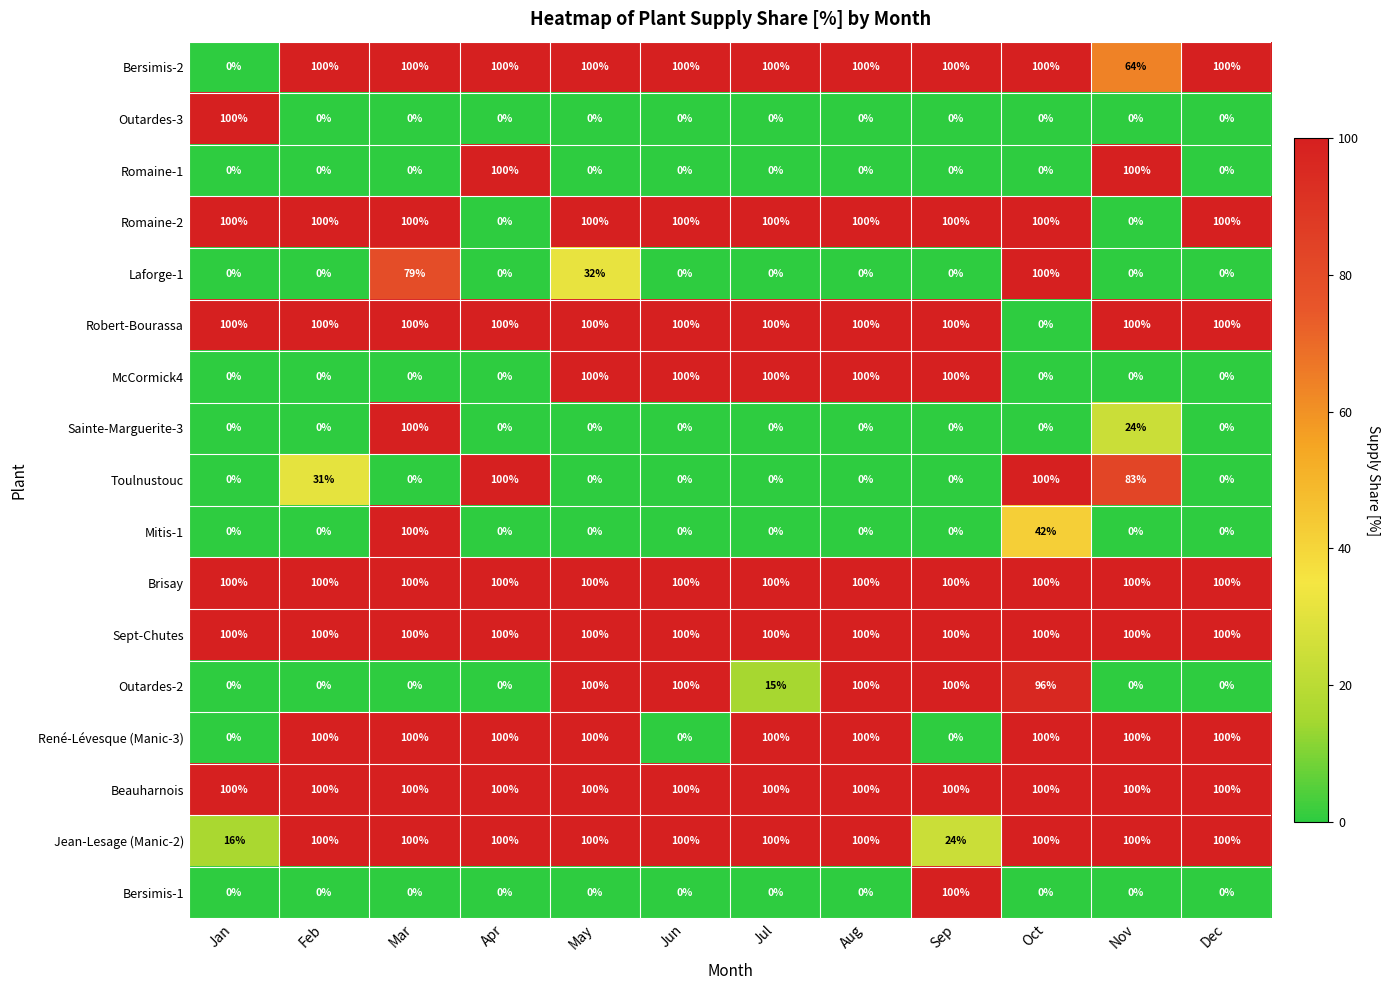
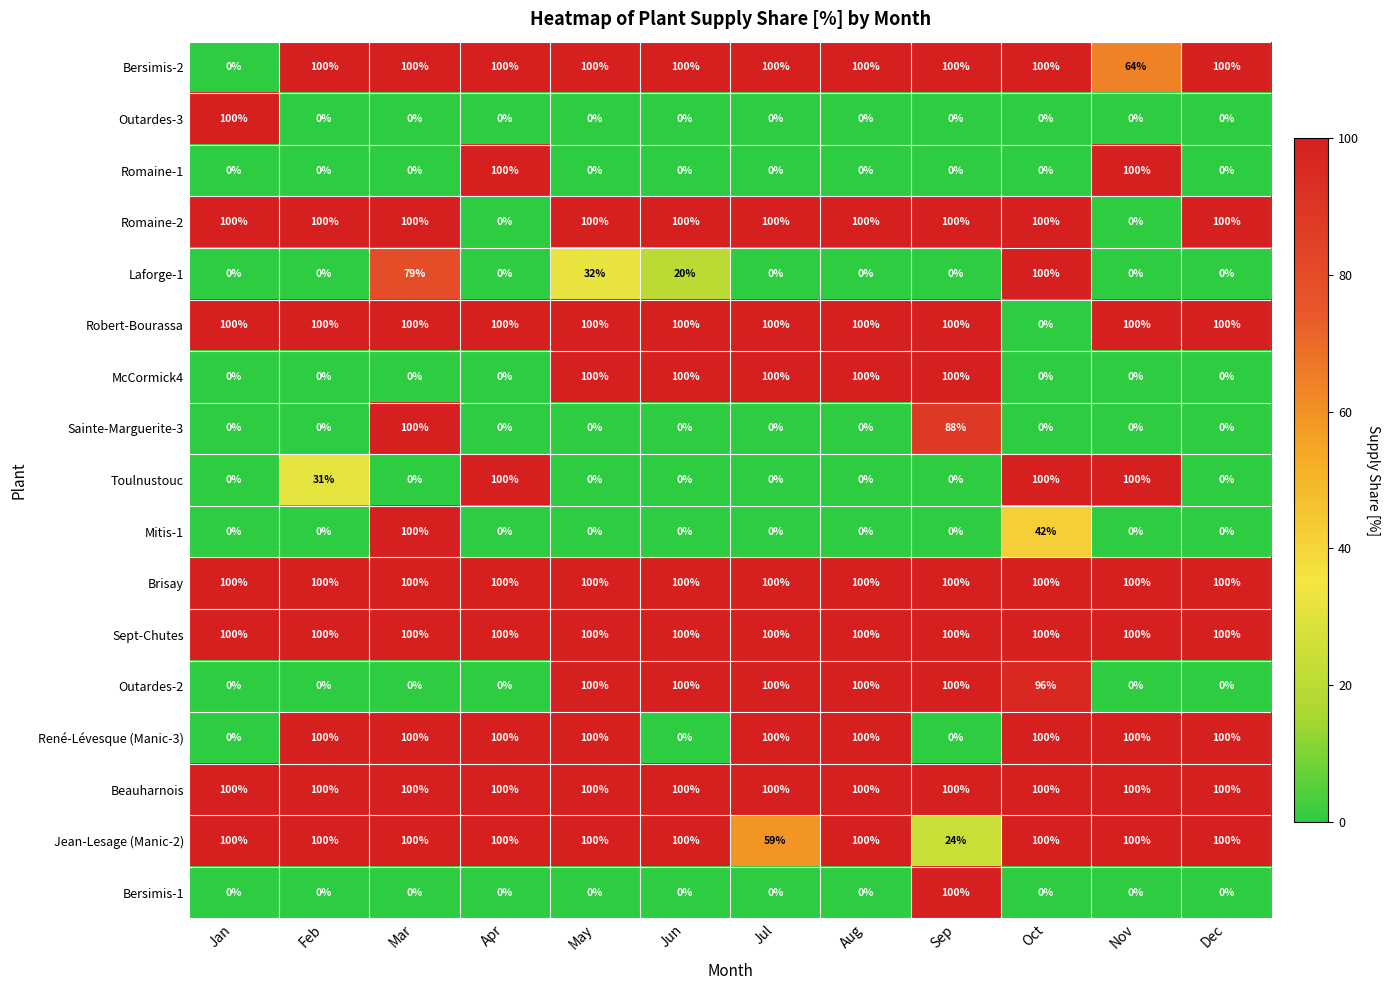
Laforge-1, Jun: 0% -> 20%
Sainte-Marguerite-3, Sep: 0% -> 88%
Sainte-Marguerite-3, Nov: 24% -> 0%
Toulnustouc, Nov: 83% -> 100%
Outardes-2, Jul: 15% -> 100%
Jean-Lesage (Manic-2), Jan: 16% -> 100%
Jean-Lesage (Manic-2), Jul: 100% -> 59%
